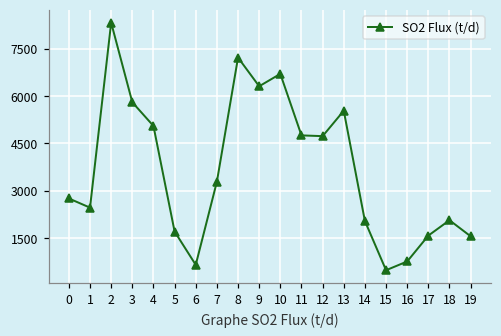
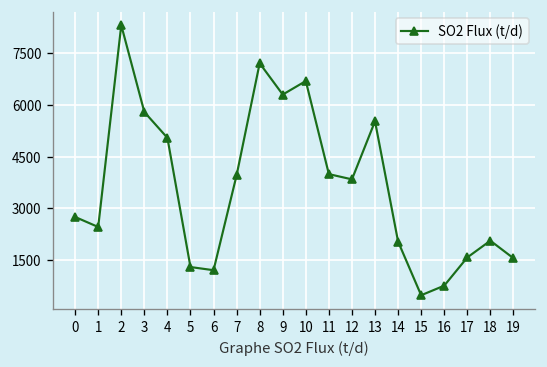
5: 1700 -> 1300
6: 700 -> 1200
7: 3300 -> 4000
11: 4800 -> 4000
12: 4700 -> 3800
